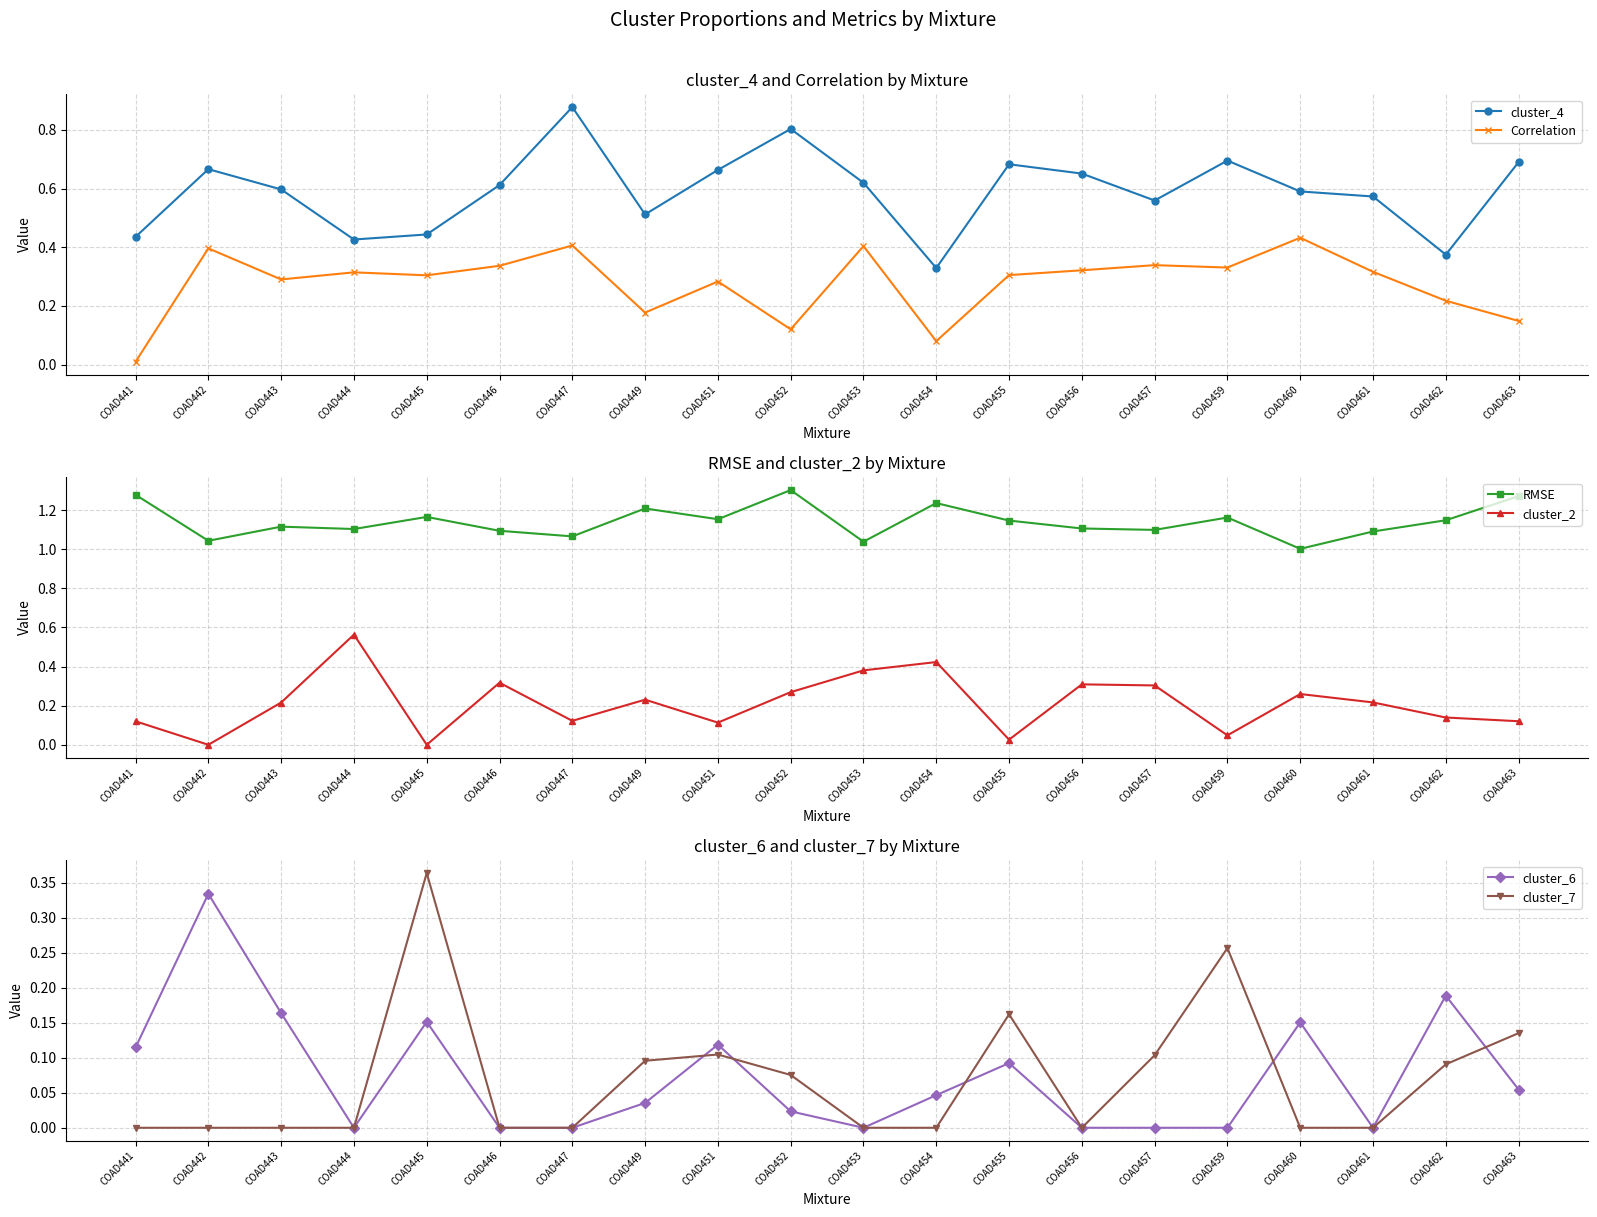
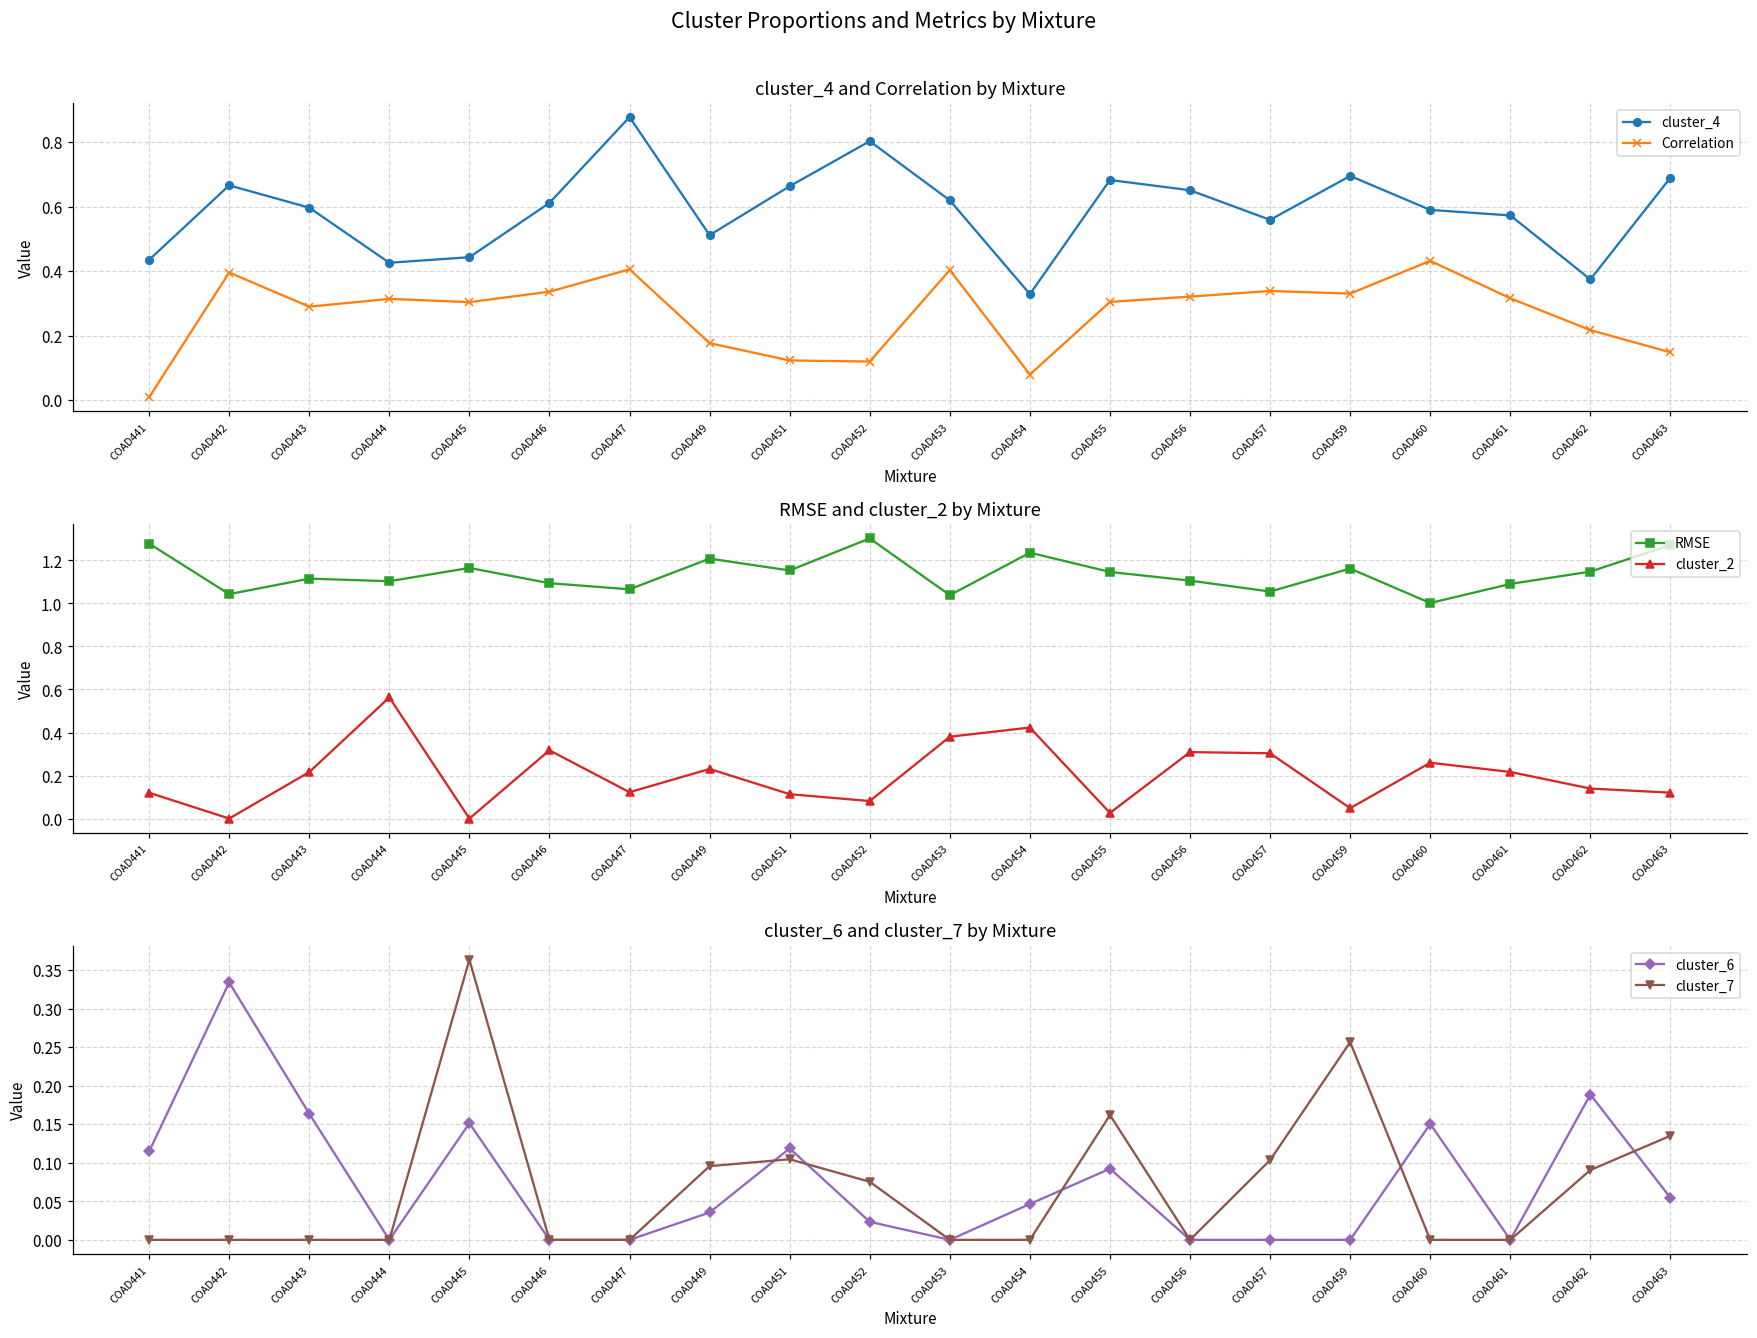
cluster_4 and Correlation by Mixture, Correlation, COAD451: 0.28 -> 0.12
RMSE and cluster_2 by Mixture, cluster_2, COAD452: 0.27 -> 0.08
RMSE and cluster_2 by Mixture, RMSE, COAD457: 1.10 -> 1.06
